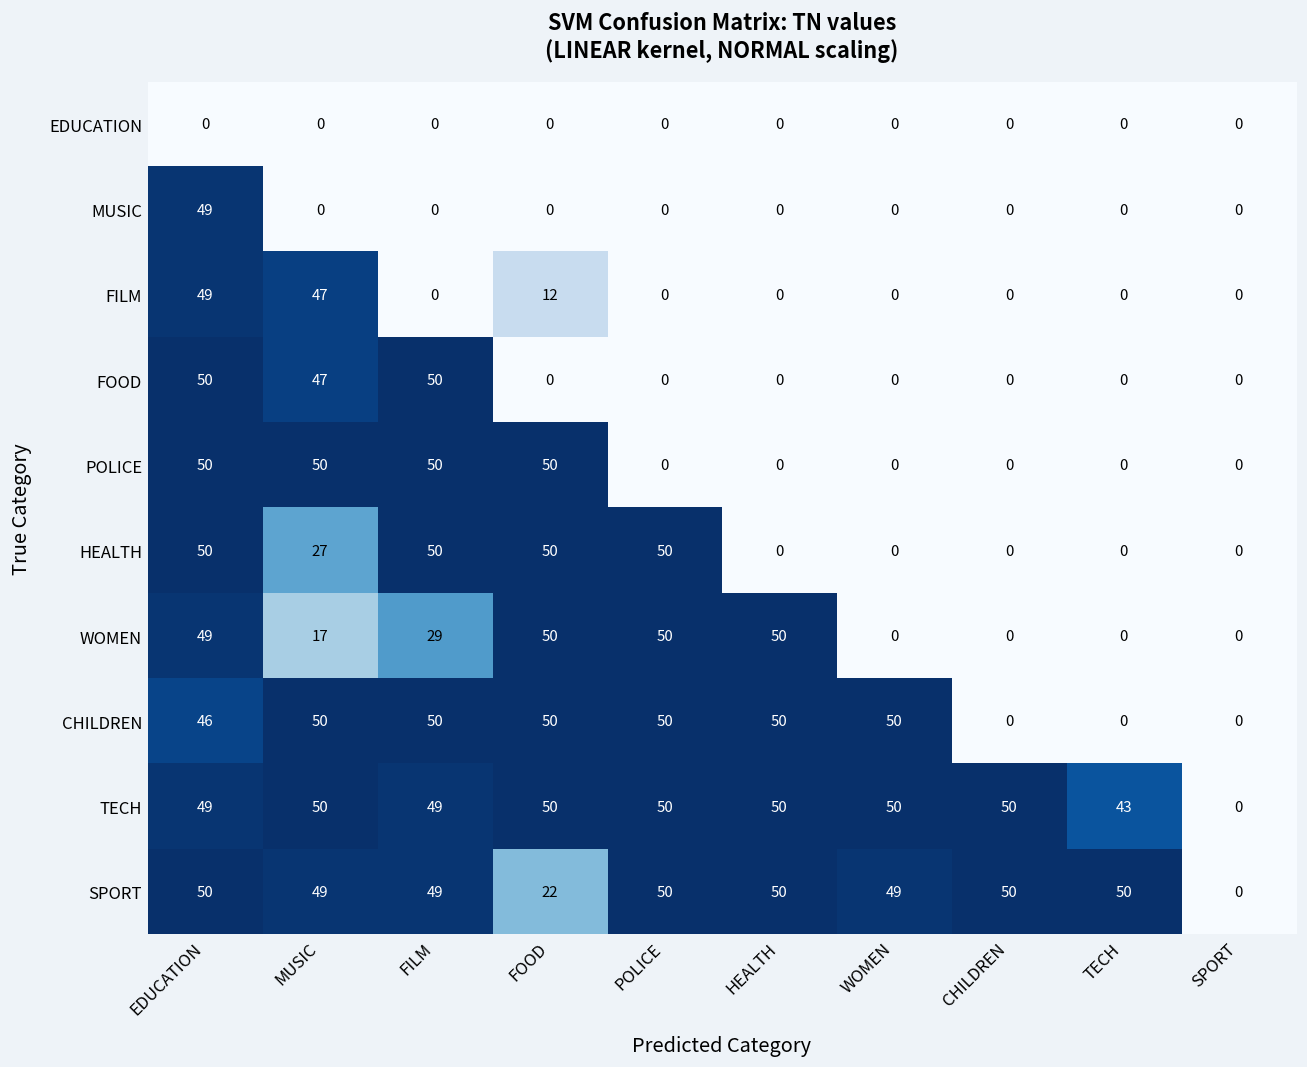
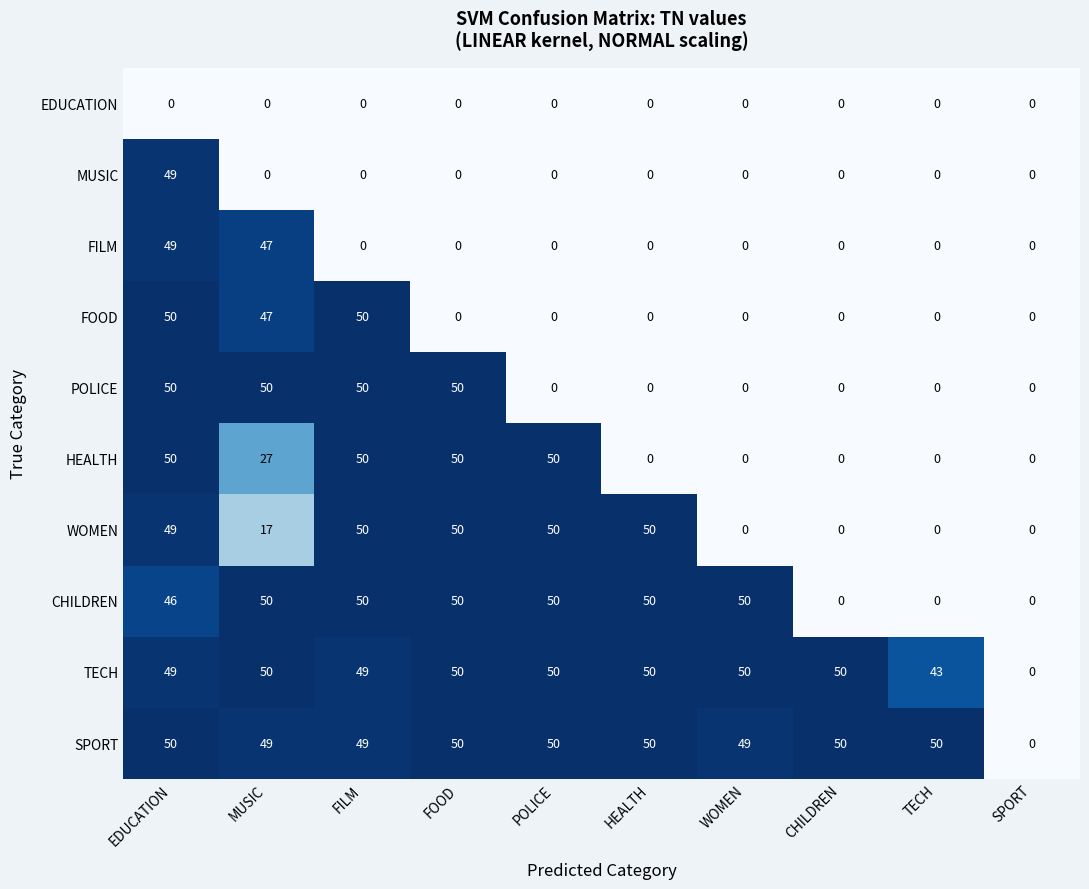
FILM, FOOD: 12 -> 0
WOMEN, FILM: 29 -> 50
SPORT, FOOD: 22 -> 50
